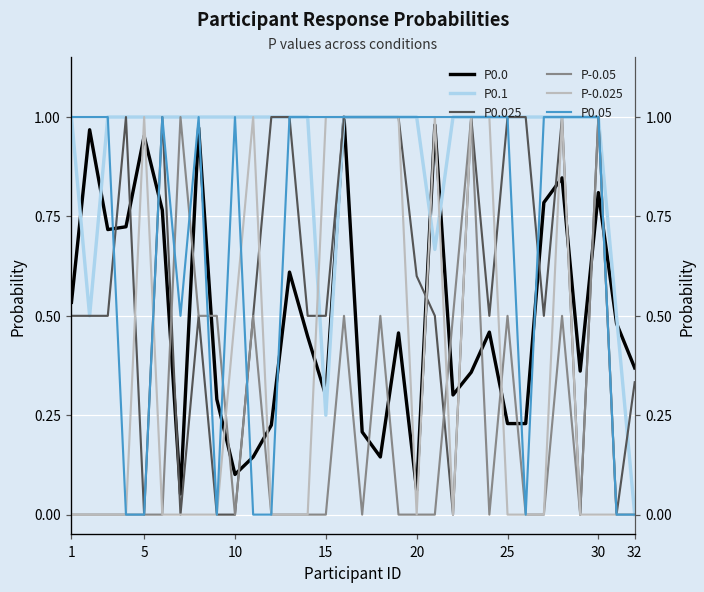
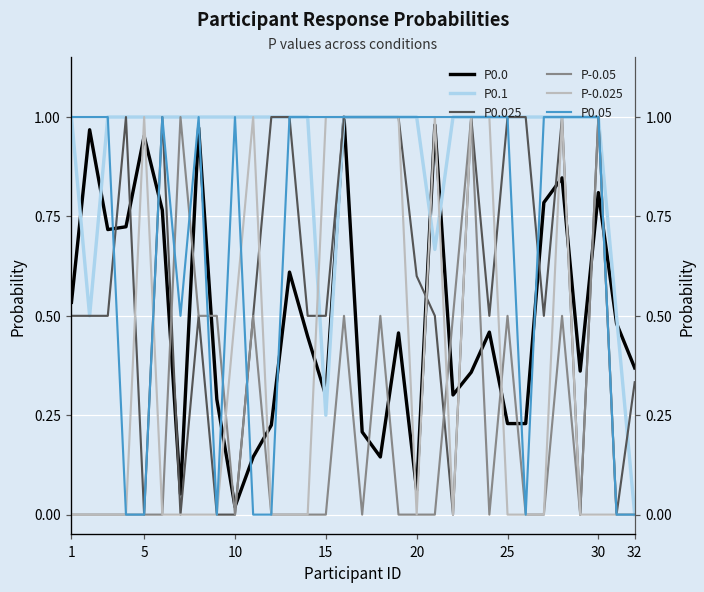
P0.0, 10: 0.10 -> 0.02
